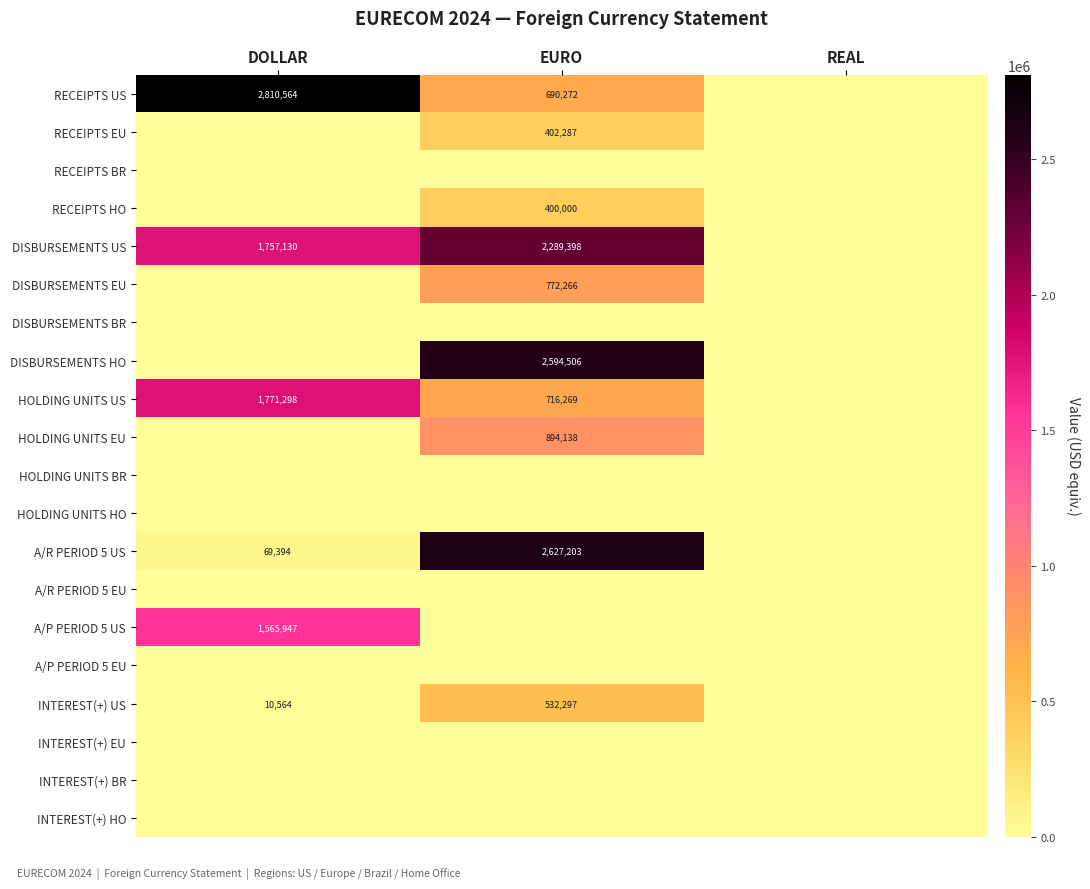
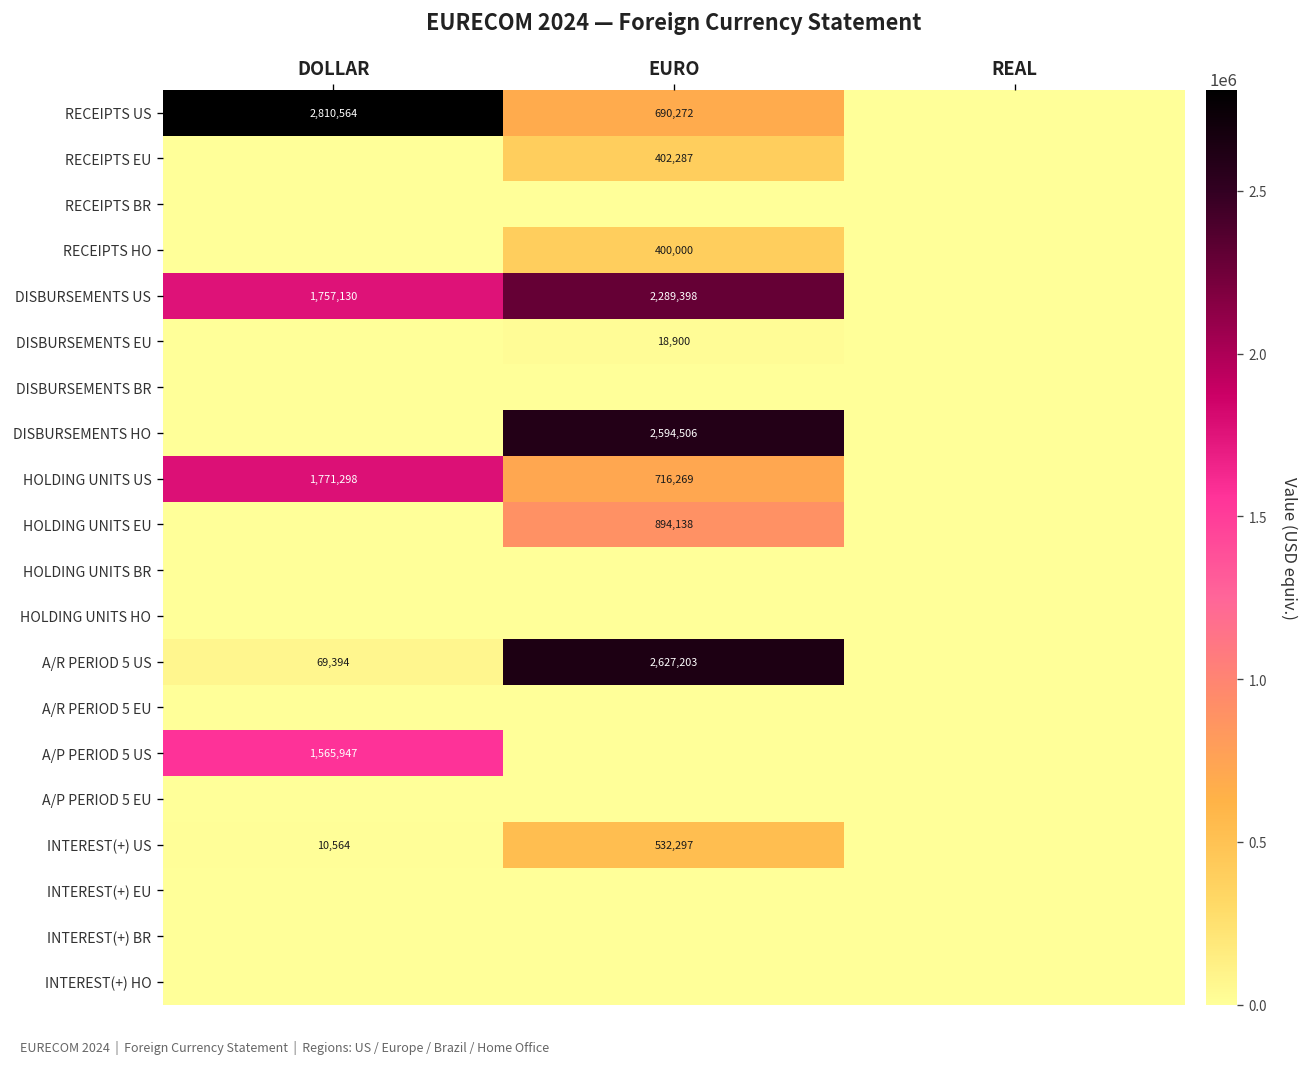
DISBURSEMENTS EU, EURO: 772,266 -> 18,900
